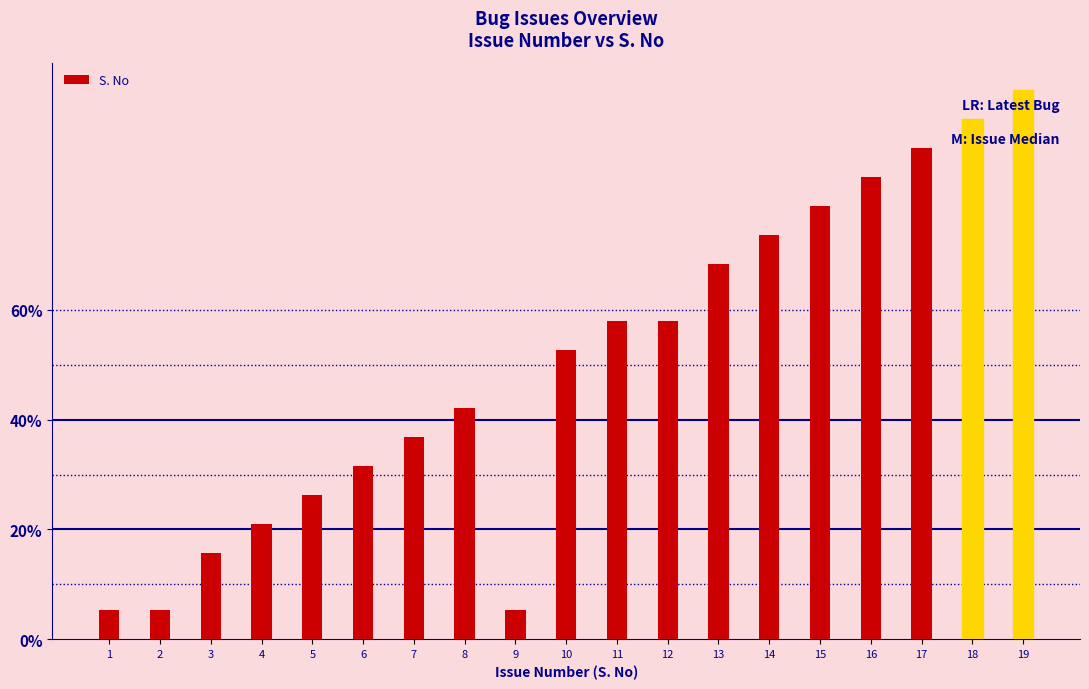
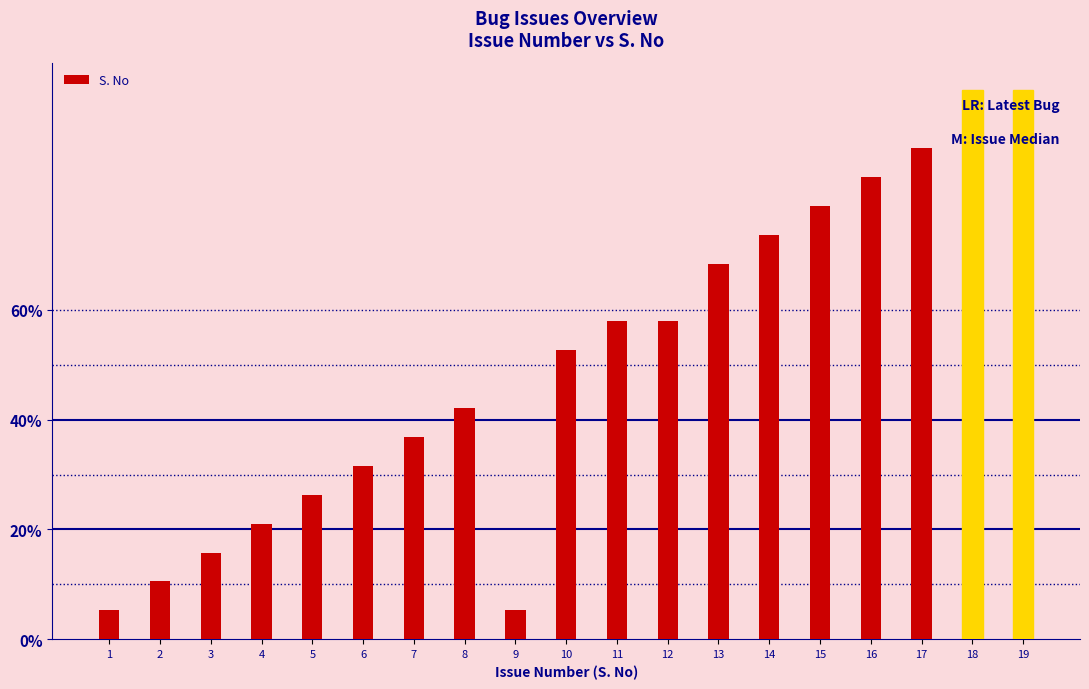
2: 5% -> 11%
18: 95% -> 100%
